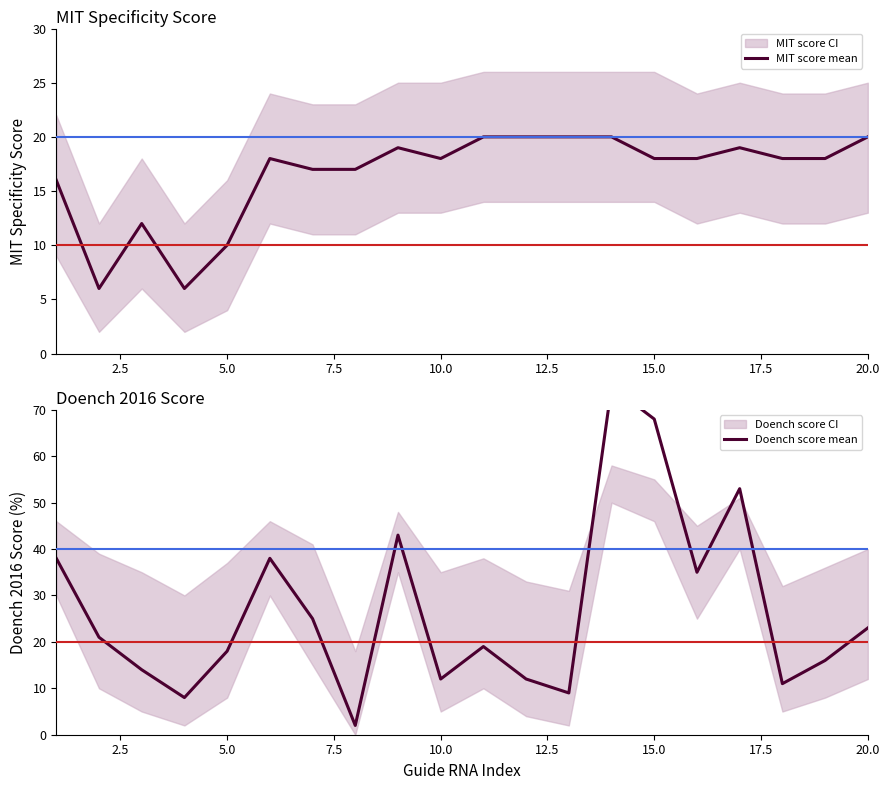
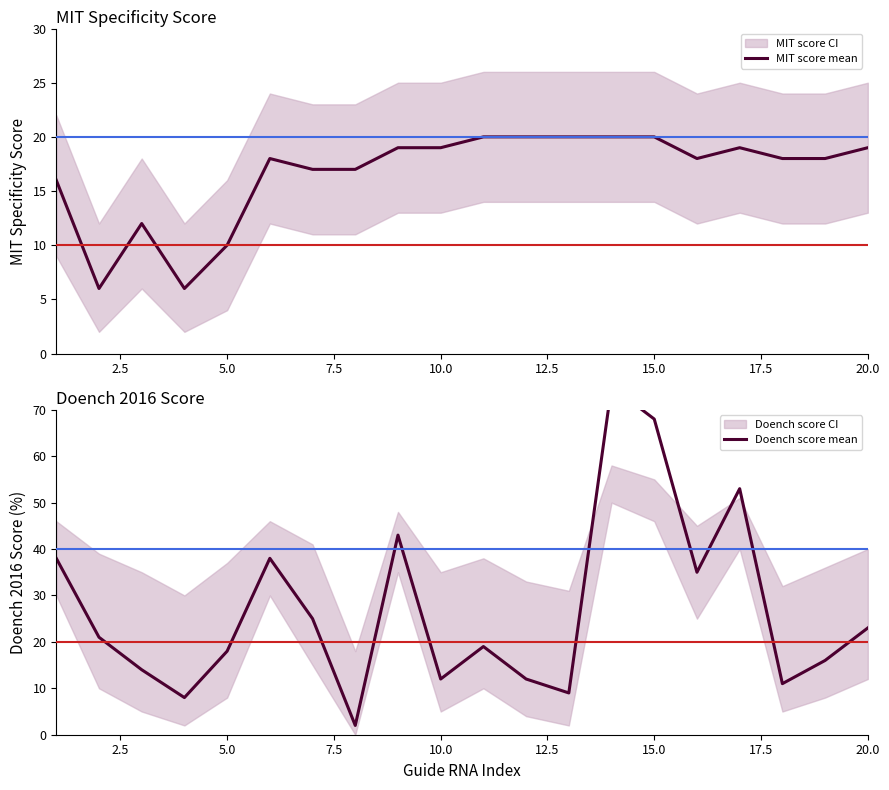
MIT Specificity Score, MIT score mean, 10.0: 18 -> 19
MIT Specificity Score, MIT score mean, 15.0: 18 -> 20
MIT Specificity Score, MIT score mean, 20.0: 20 -> 19
